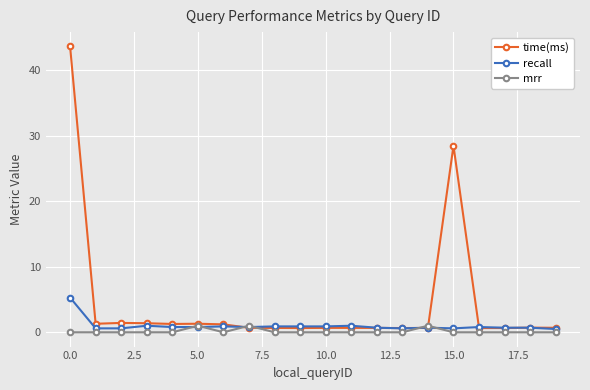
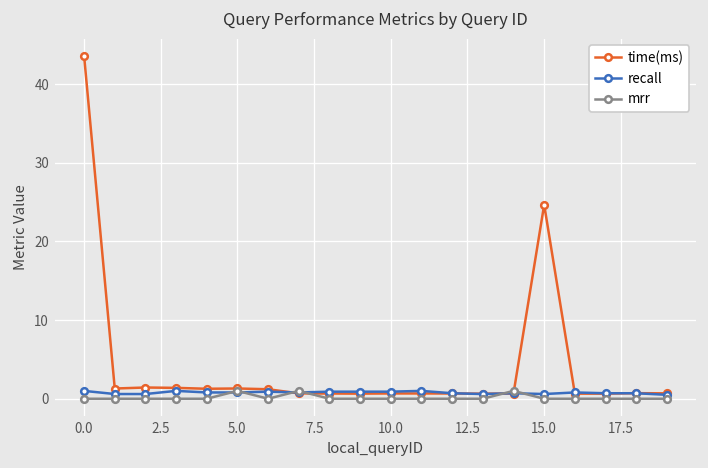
recall, 0.0: 5 -> 1
time(ms), 15.0: 28 -> 25
